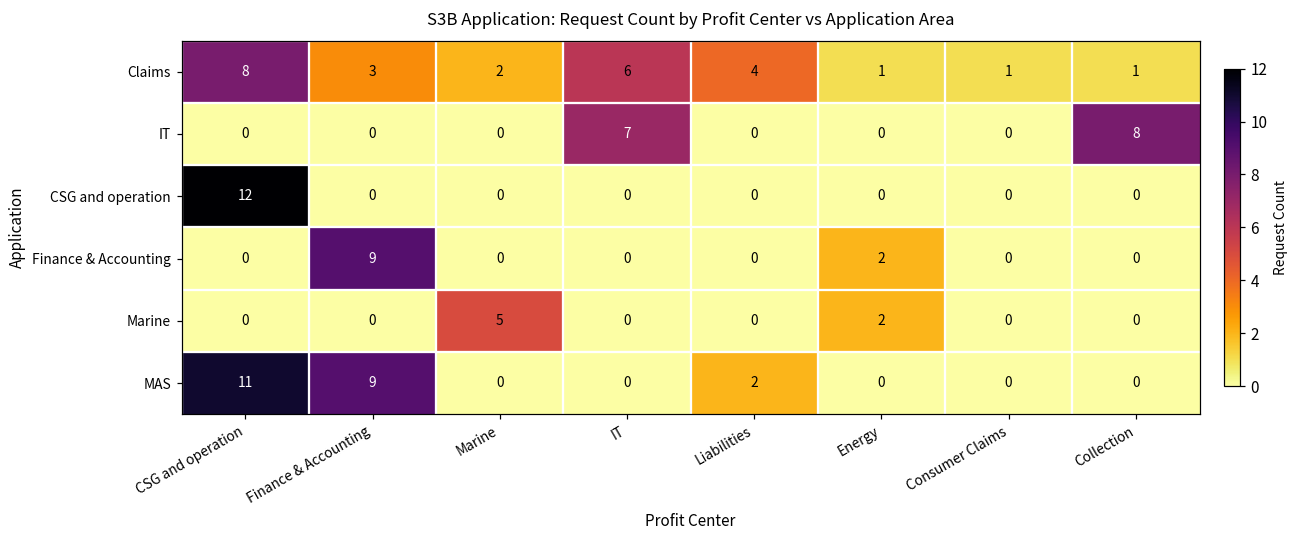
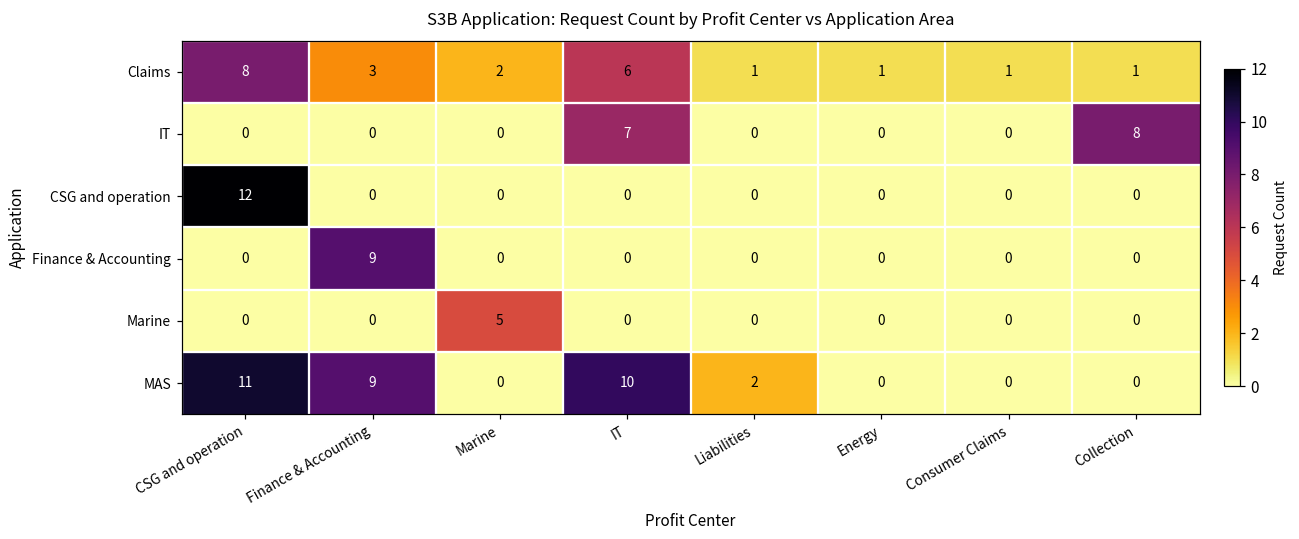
Claims, Liabilities: 4 -> 1
Finance & Accounting, Energy: 2 -> 0
Marine, Energy: 2 -> 0
MAS, IT: 0 -> 10
